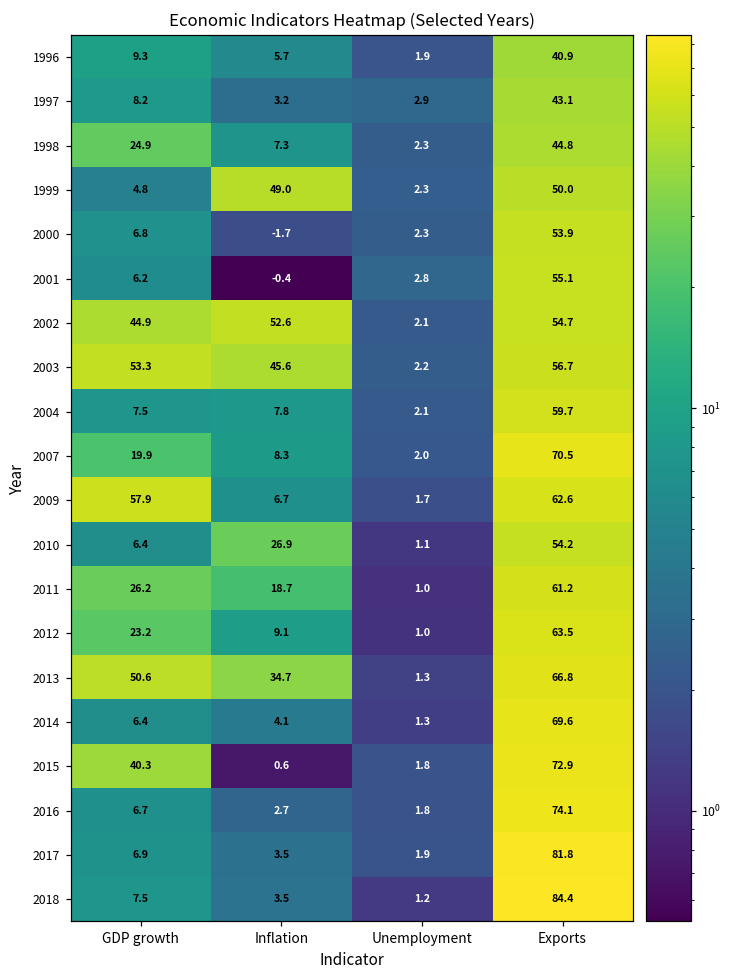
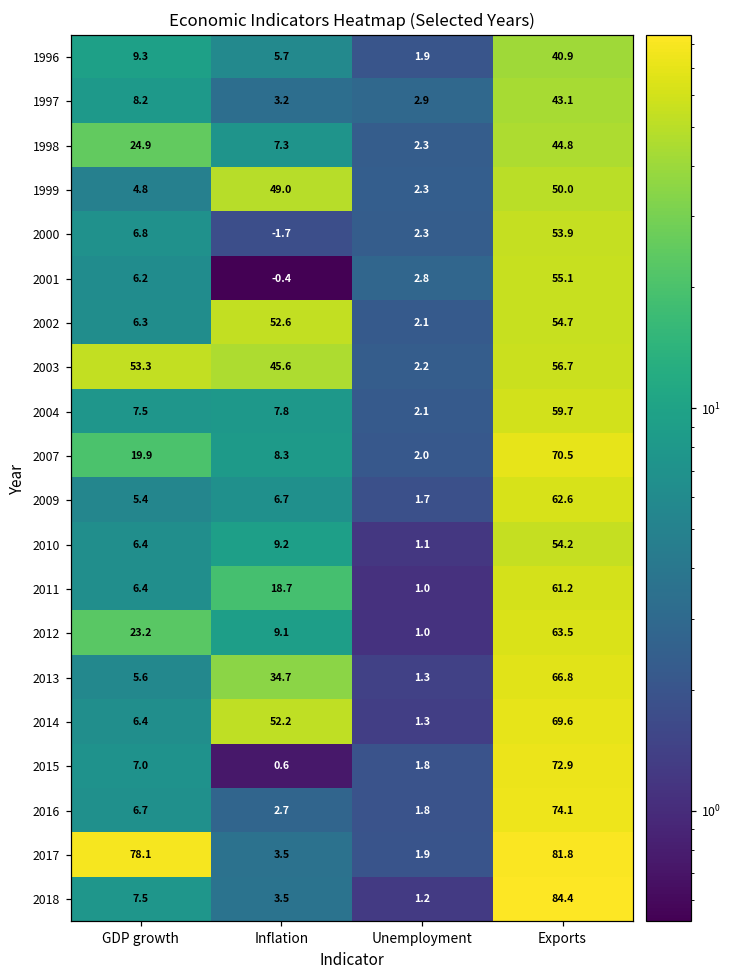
2002, GDP growth: 44.9 -> 6.3
2009, GDP growth: 57.9 -> 5.4
2010, Inflation: 26.9 -> 9.2
2011, GDP growth: 26.2 -> 6.4
2013, GDP growth: 50.6 -> 5.6
2014, Inflation: 4.1 -> 52.2
2015, GDP growth: 40.3 -> 7.0
2017, GDP growth: 6.9 -> 78.1
